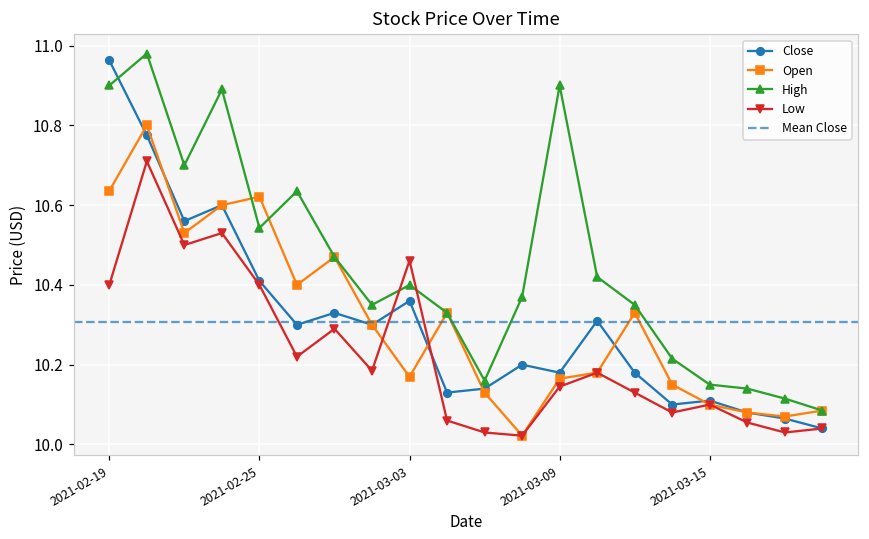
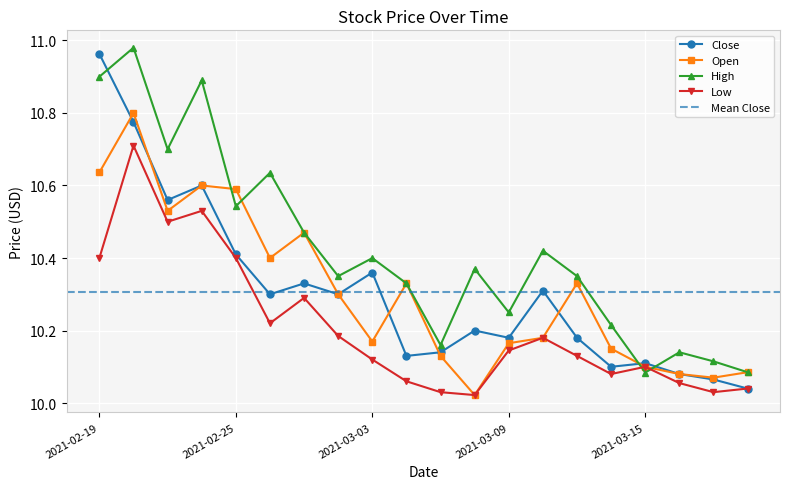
Open, 2021-02-25: 10.62 -> 10.59
Low, 2021-03-03: 10.46 -> 10.12
High, 2021-03-09: 10.90 -> 10.25
High, 2021-03-15: 10.15 -> 10.08
